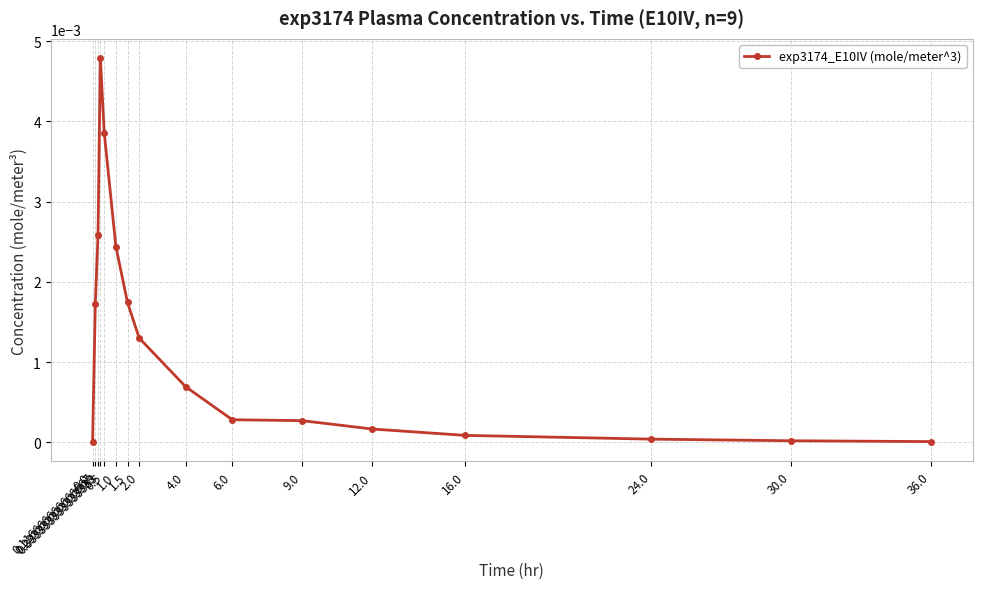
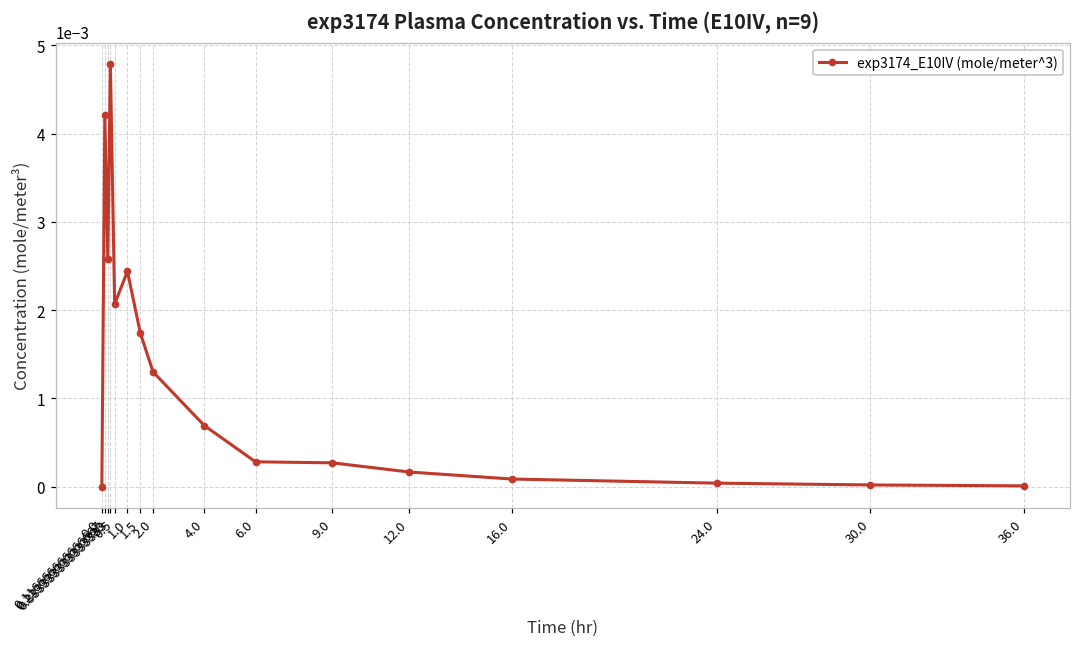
0.116666666666667: 0.0017 -> 0.0042
0.5: 0.0039 -> 0.0021
